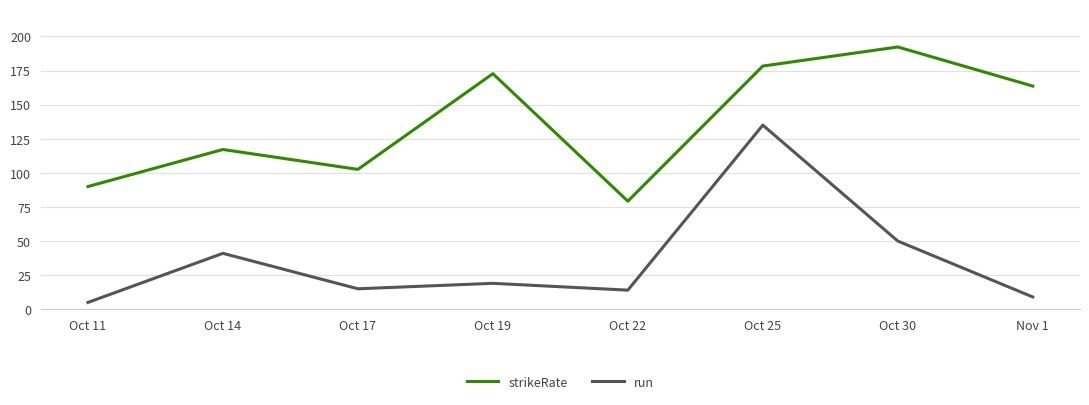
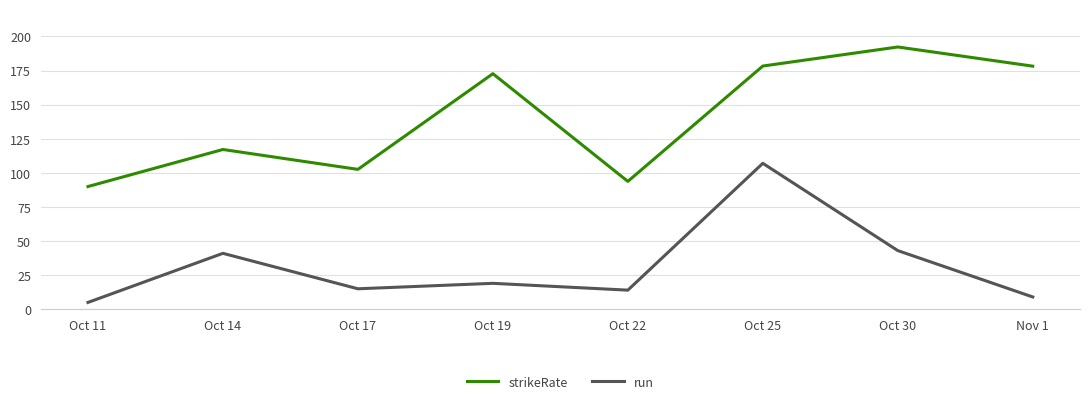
strikeRate, Oct 22: 79 -> 94
run, Oct 25: 135 -> 107
run, Oct 30: 50 -> 43
strikeRate, Nov 1: 164 -> 178
